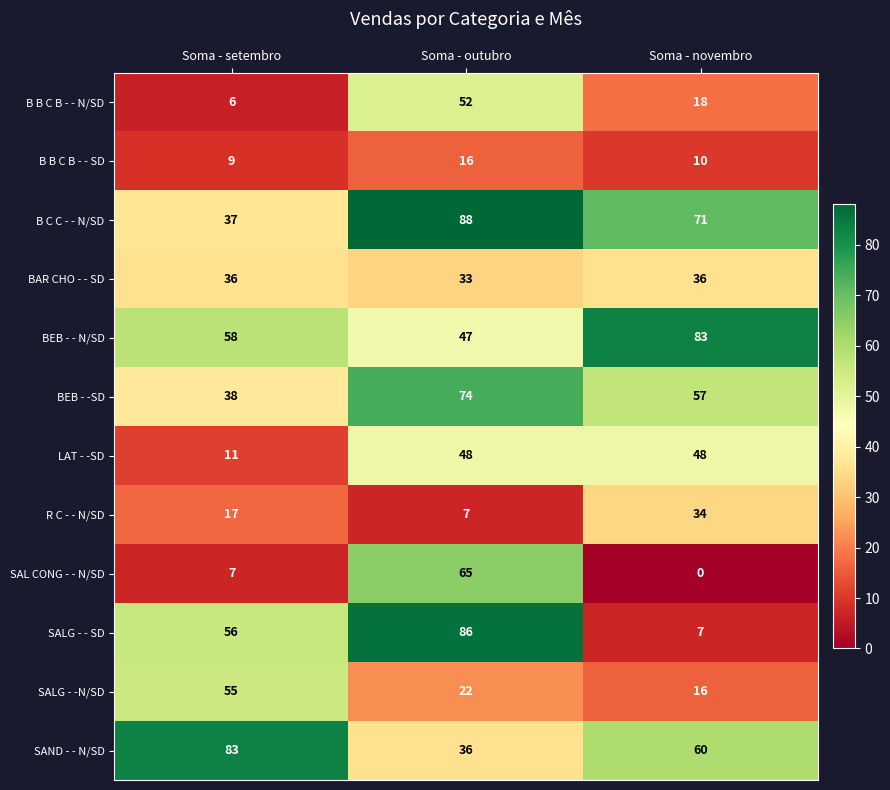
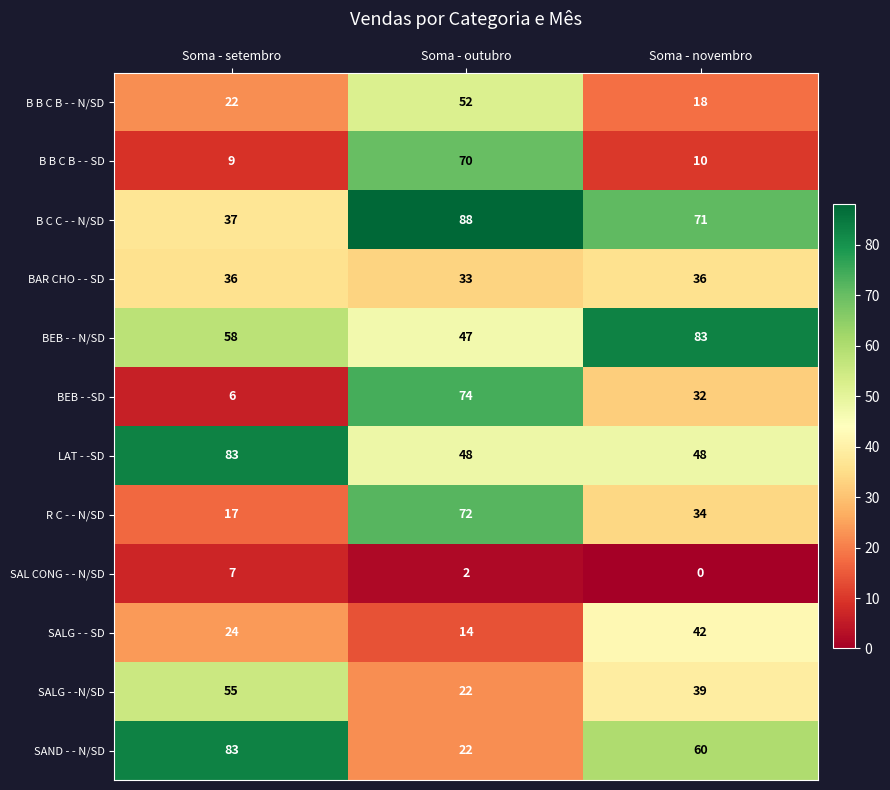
B B C B - - N/SD, Soma - setembro: 6 -> 22
B B C B - - SD, Soma - outubro: 16 -> 70
BEB - -SD, Soma - setembro: 38 -> 6
BEB - -SD, Soma - novembro: 57 -> 32
LAT - -SD, Soma - setembro: 11 -> 83
R C - - N/SD, Soma - outubro: 7 -> 72
SAL CONG - - N/SD, Soma - outubro: 65 -> 2
SALG - - SD, Soma - setembro: 56 -> 24
SALG - - SD, Soma - outubro: 86 -> 14
SALG - - SD, Soma - novembro: 7 -> 42
SALG - -N/SD, Soma - novembro: 16 -> 39
SAND - - N/SD, Soma - outubro: 36 -> 22
